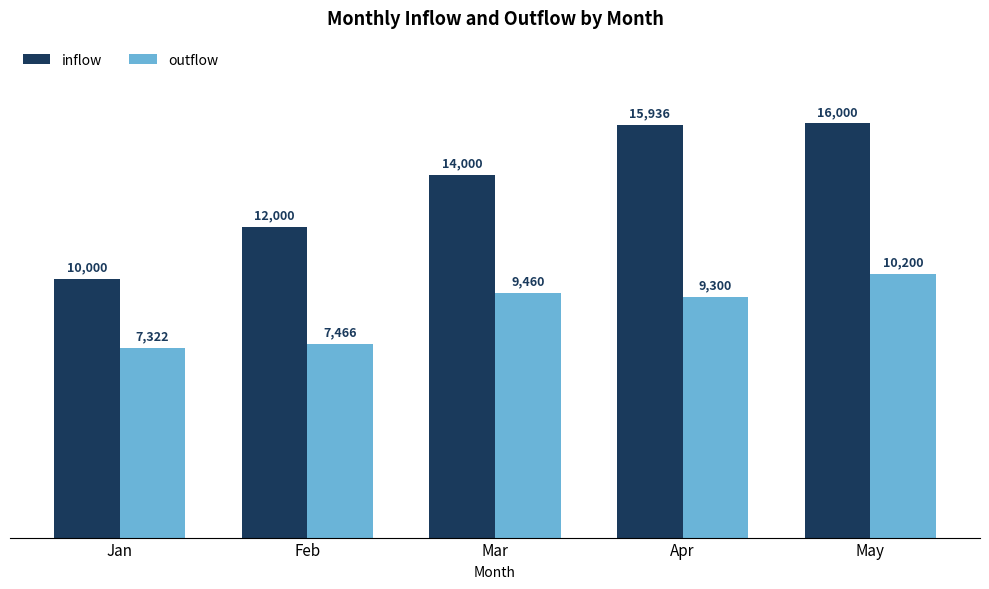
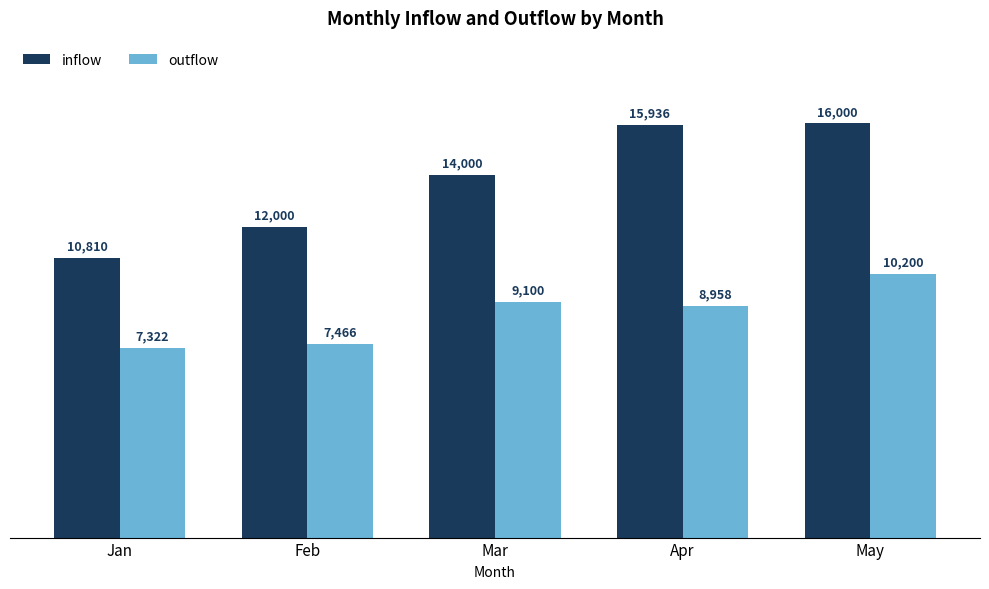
inflow, Jan: 10,000 -> 10,810
outflow, Mar: 9,460 -> 9,100
outflow, Apr: 9,300 -> 8,958
